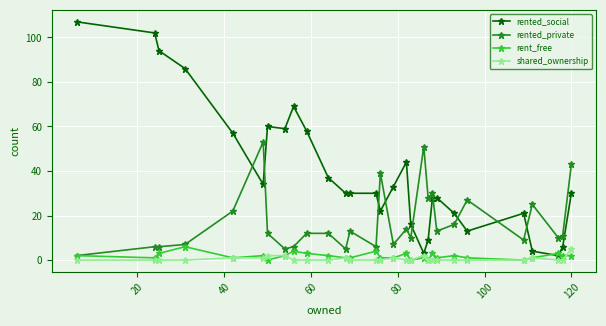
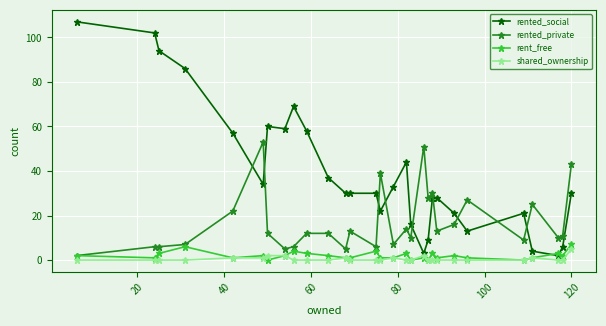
rent_free, 120: 2 -> 7
